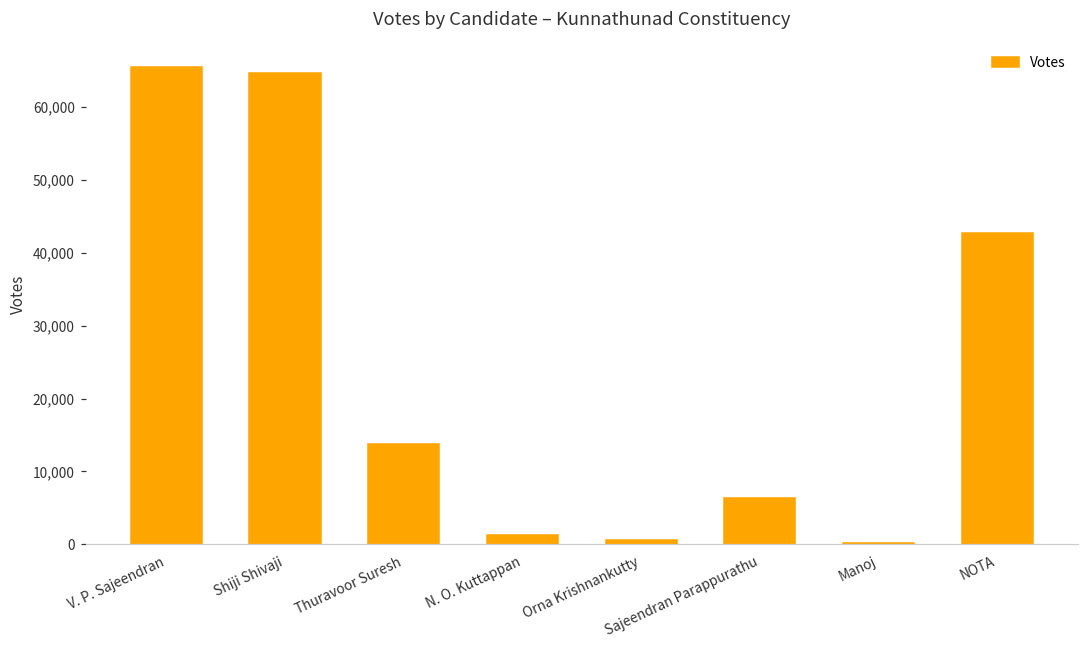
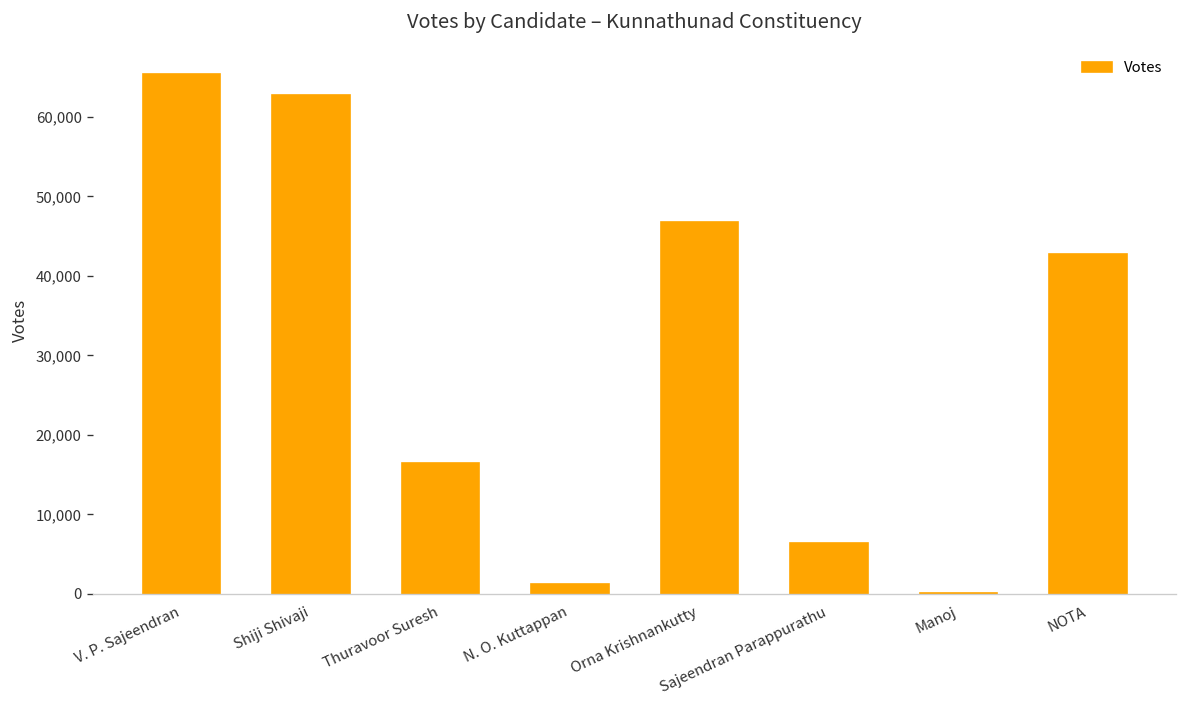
Shiji Shivaji: 65,000 -> 63,000
Thuravoor Suresh: 14,000 -> 16,000
Orna Krishnankutty: 1,000 -> 47,000
